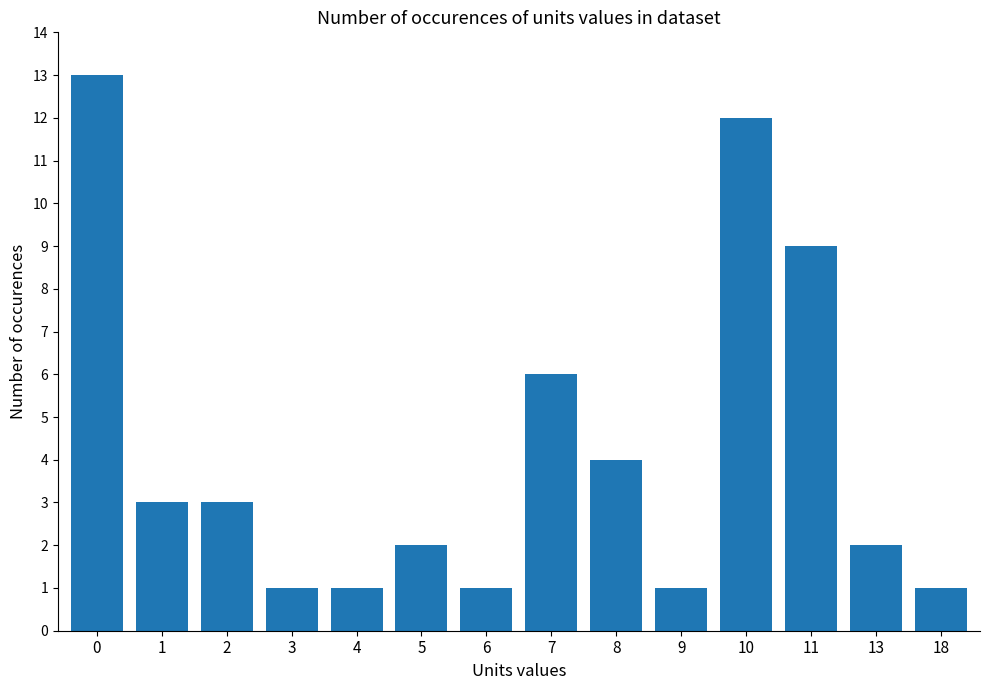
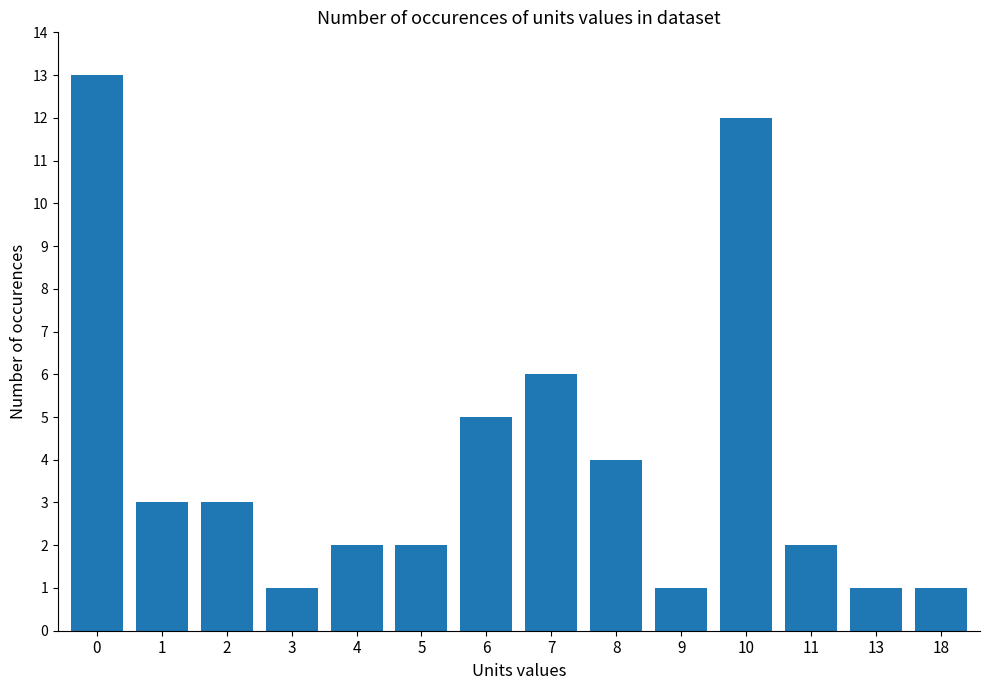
4: 1 -> 2
6: 1 -> 5
11: 9 -> 2
13: 2 -> 1
